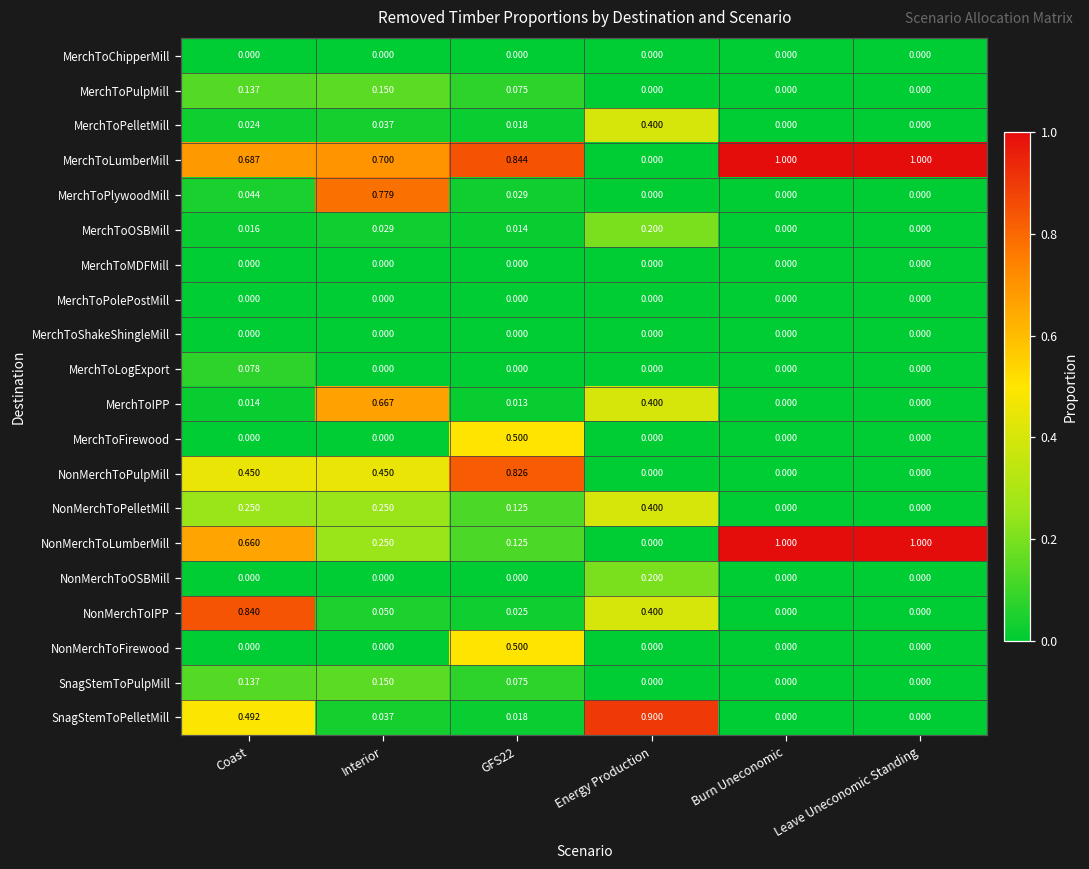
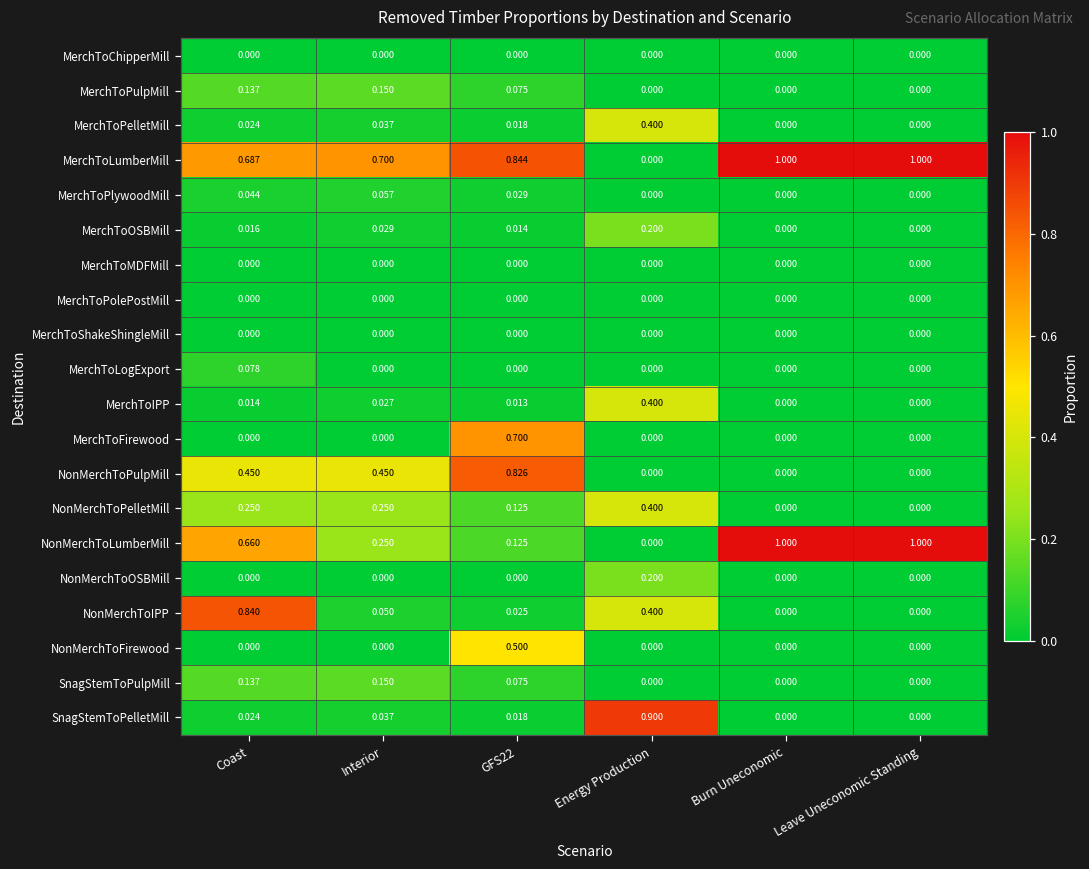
MerchToPlywoodMill, Interior: 0.779 -> 0.057
MerchToIPP, Interior: 0.667 -> 0.027
MerchToFirewood, GFS22: 0.500 -> 0.700
SnagStemToPelletMill, Coast: 0.492 -> 0.024
